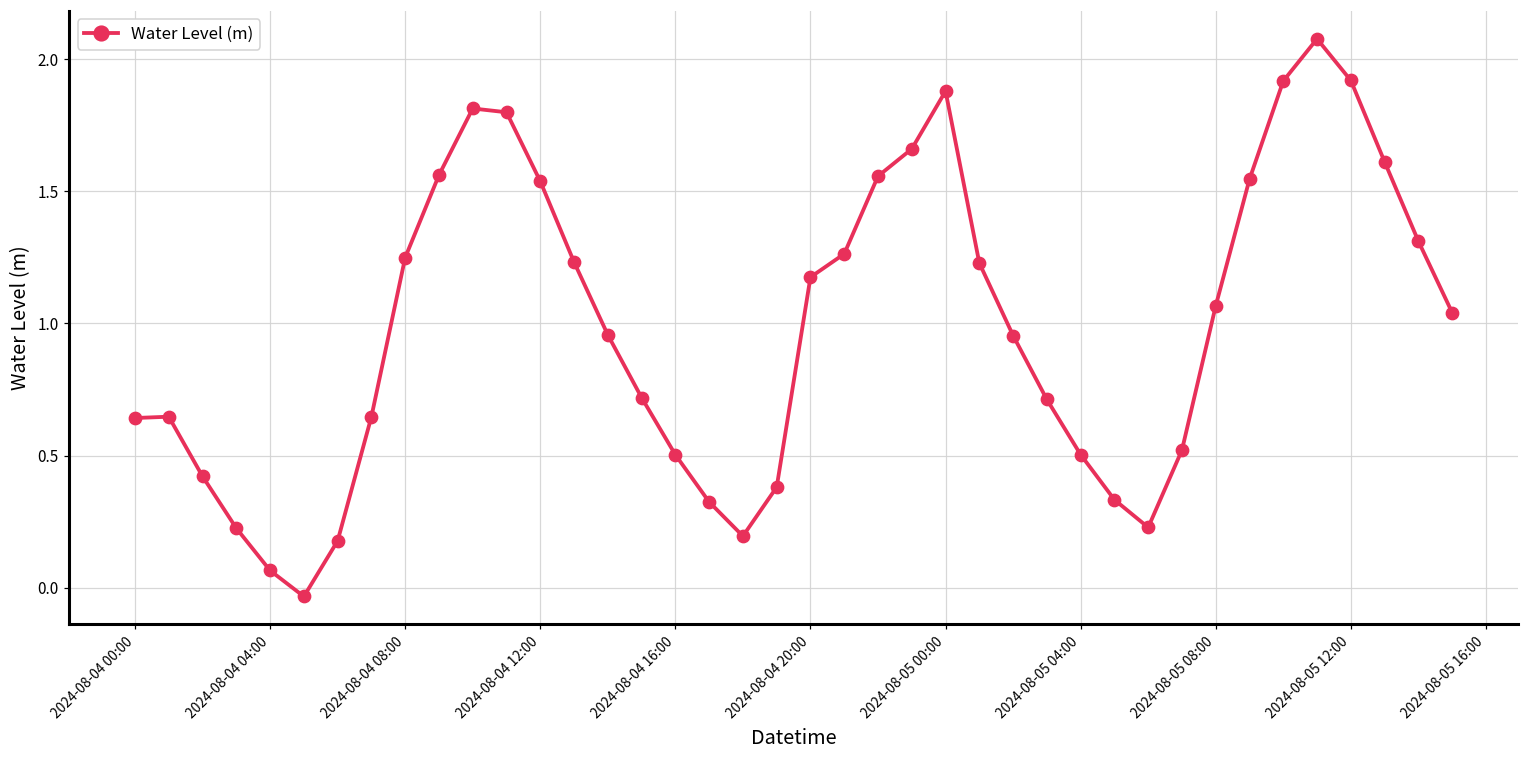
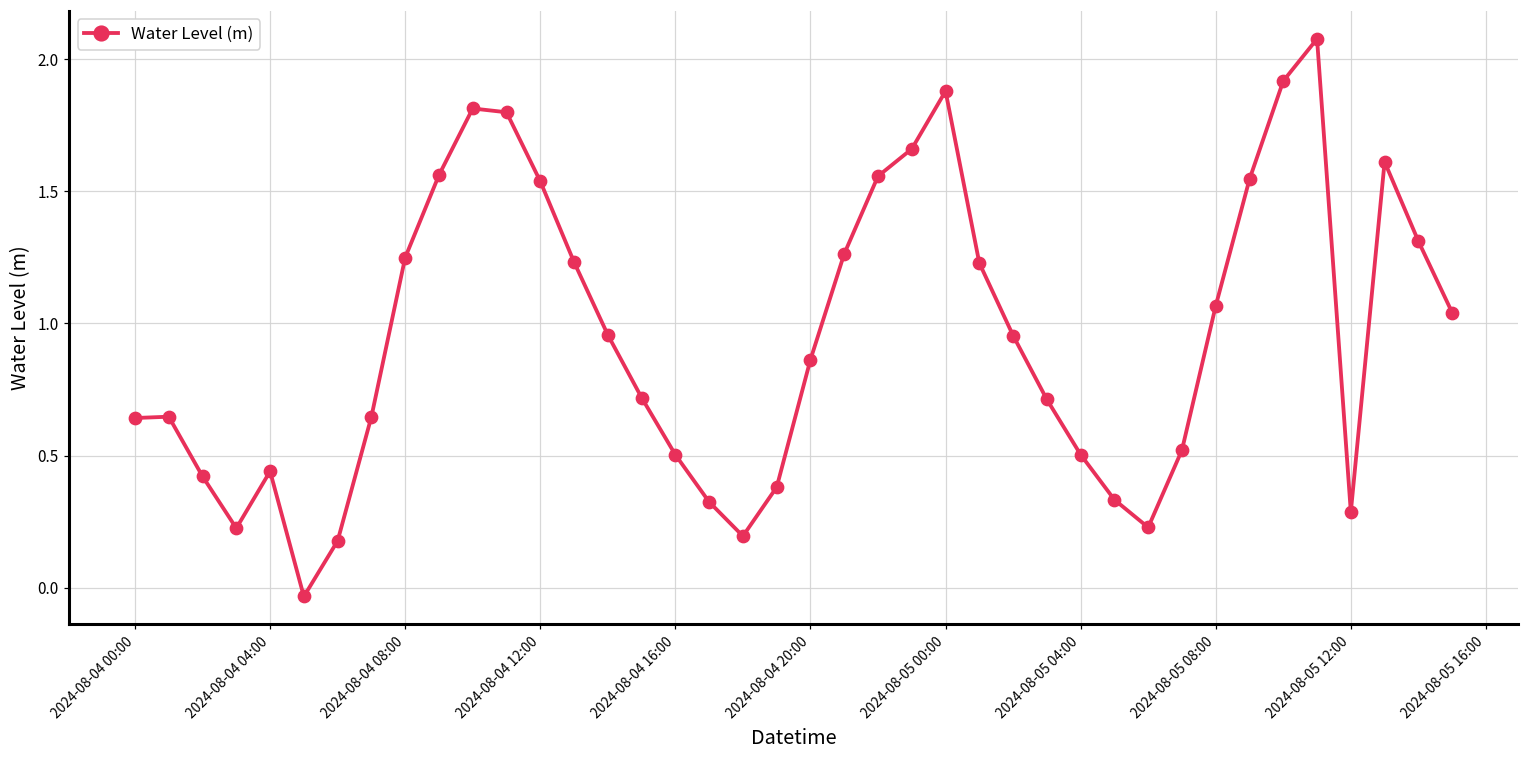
2024-08-04 04:00: 0.06 -> 0.44
2024-08-04 20:00: 1.17 -> 0.86
2024-08-05 12:00: 1.92 -> 0.29
